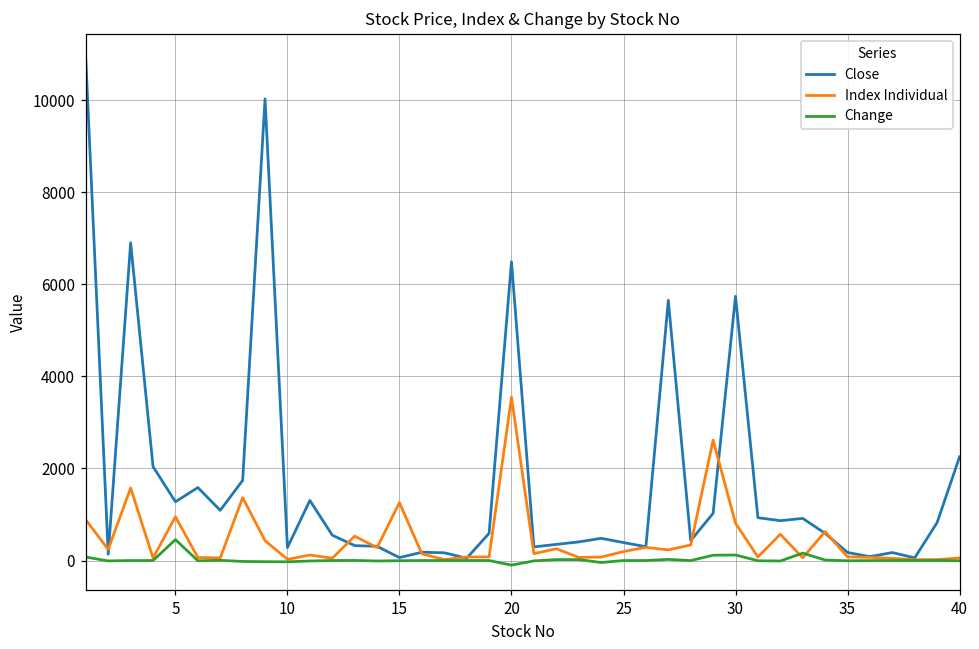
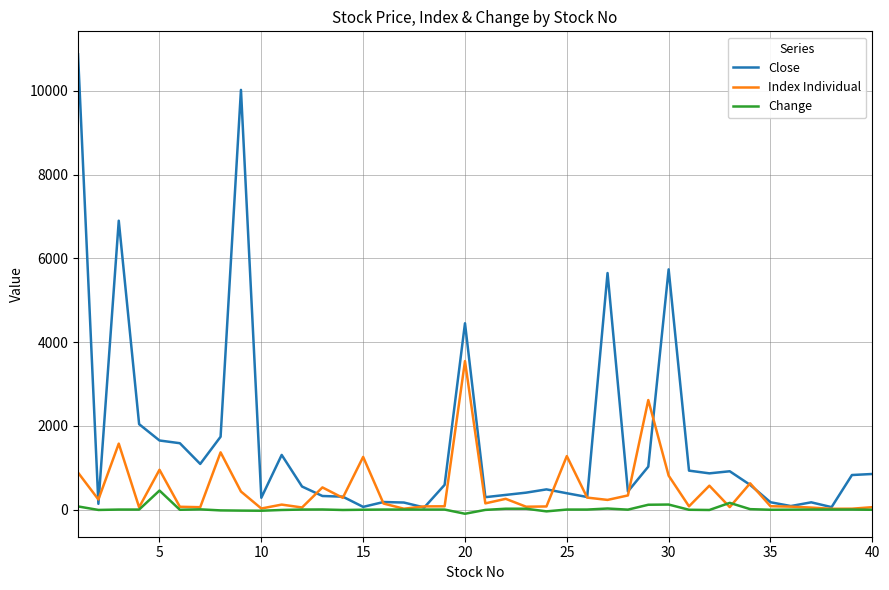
Close, 5: 1300 -> 1700
Close, 20: 6500 -> 4500
Index Individual, 25: 200 -> 1300
Close, 40: 2300 -> 900
